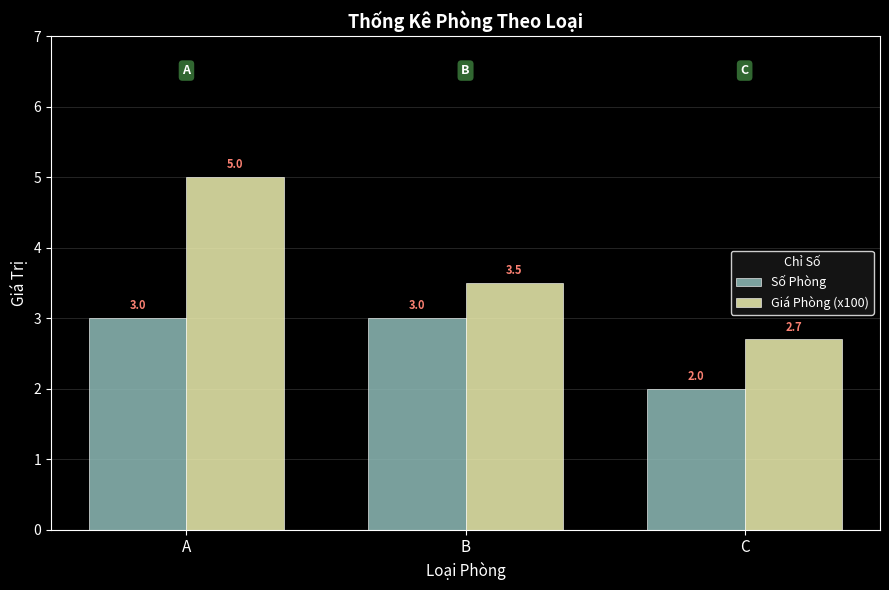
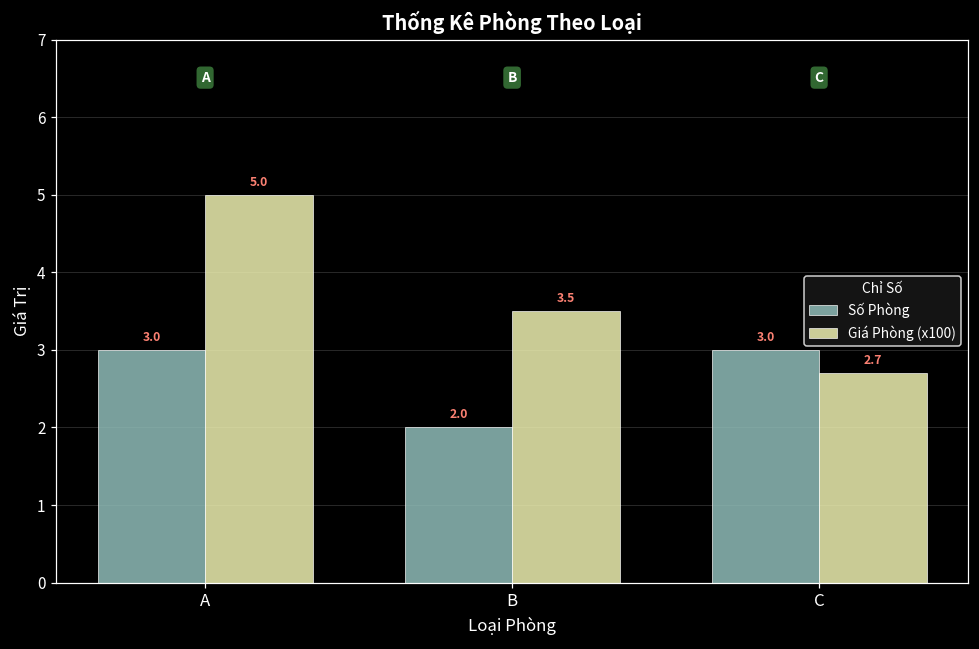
Số Phòng, B: 3.0 -> 2.0
Số Phòng, C: 2.0 -> 3.0
